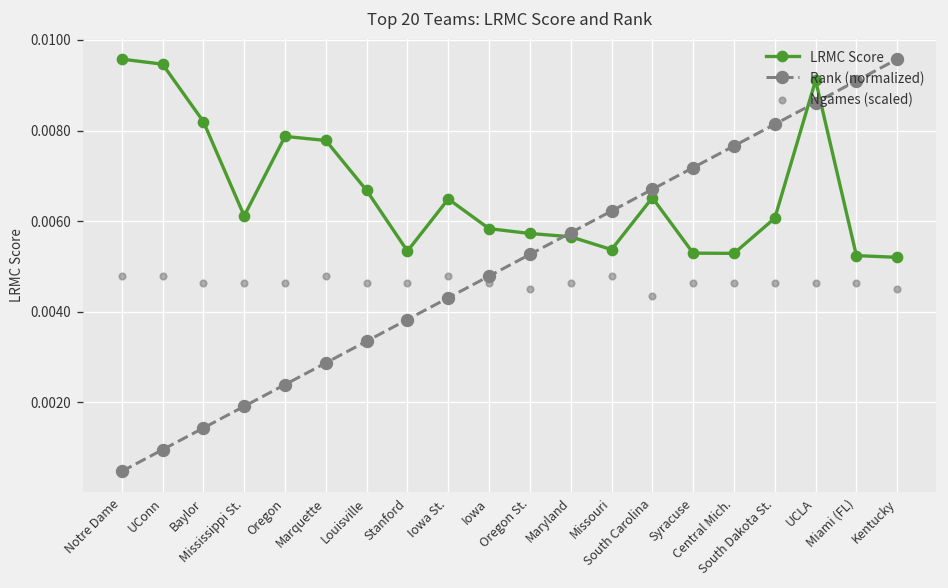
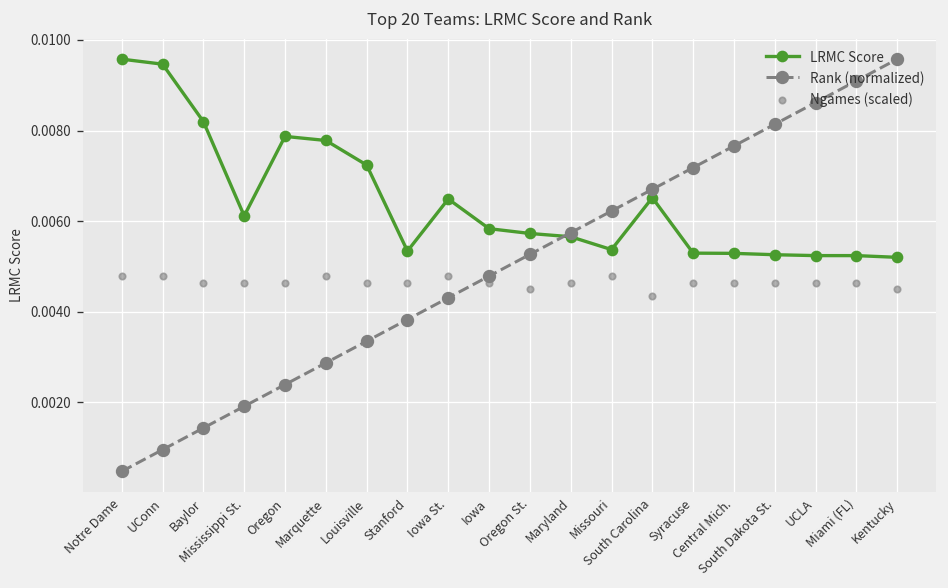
LRMC Score, Louisville: 0.0067 -> 0.0072
LRMC Score, South Dakota St.: 0.0061 -> 0.0053
LRMC Score, UCLA: 0.0091 -> 0.0052
